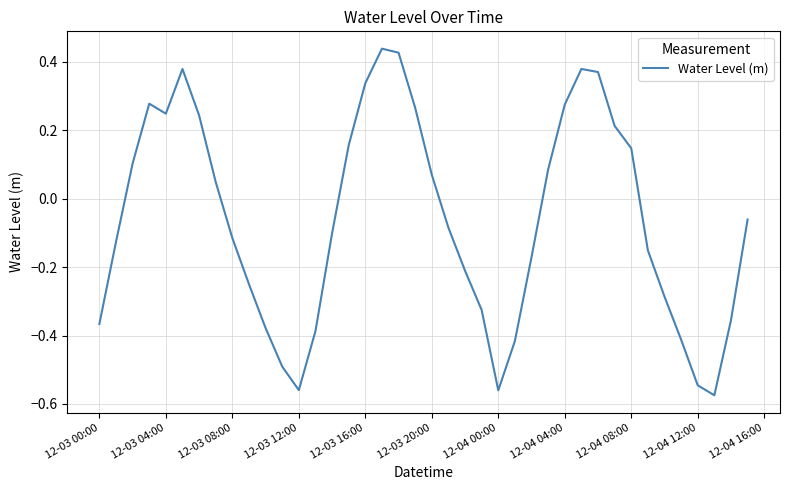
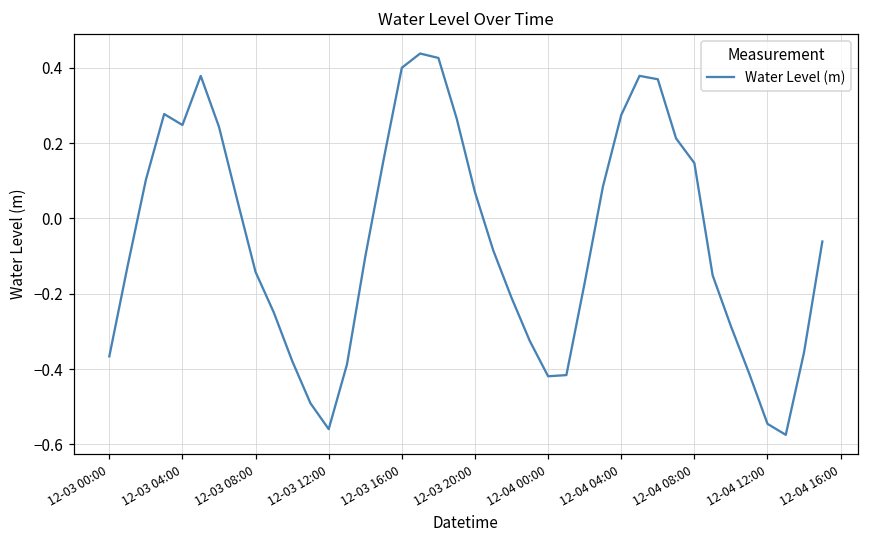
12-03 08:00: -0.12 -> -0.14
12-03 16:00: 0.34 -> 0.40
12-04 00:00: -0.56 -> -0.42
